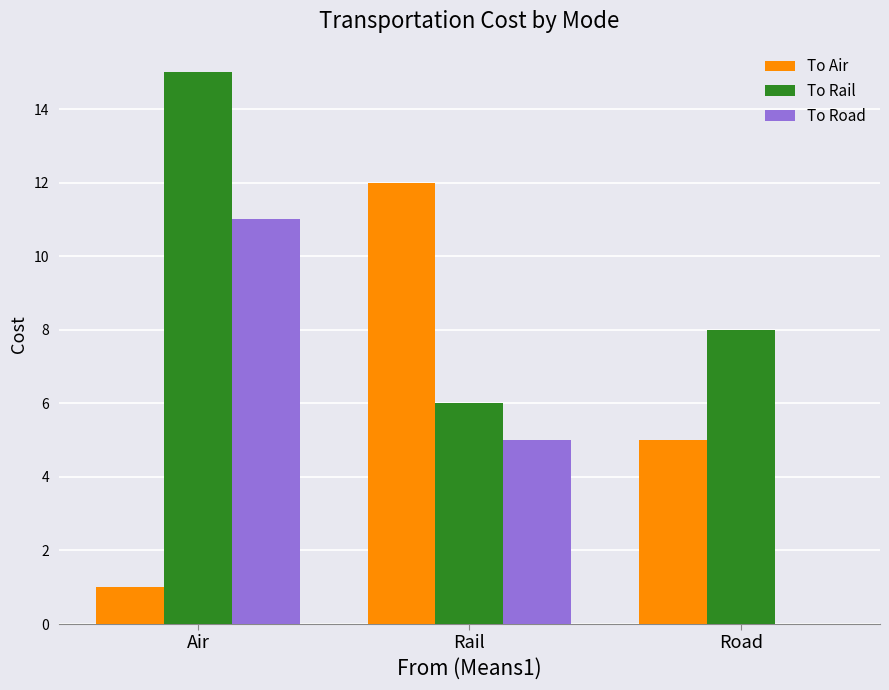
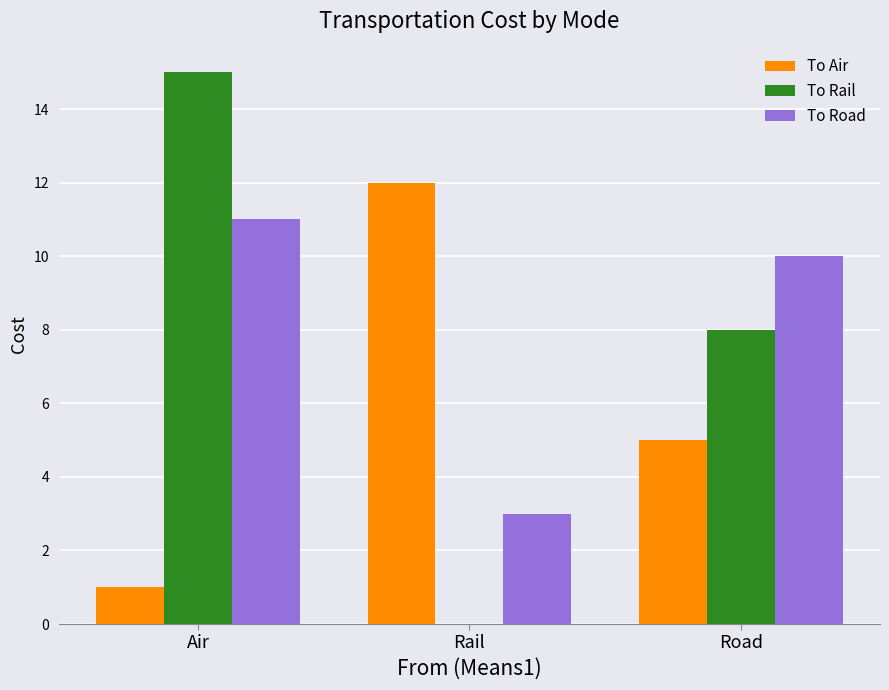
To Rail, Rail: 6 -> 0
To Road, Rail: 5 -> 3
To Road, Road: 0 -> 10
